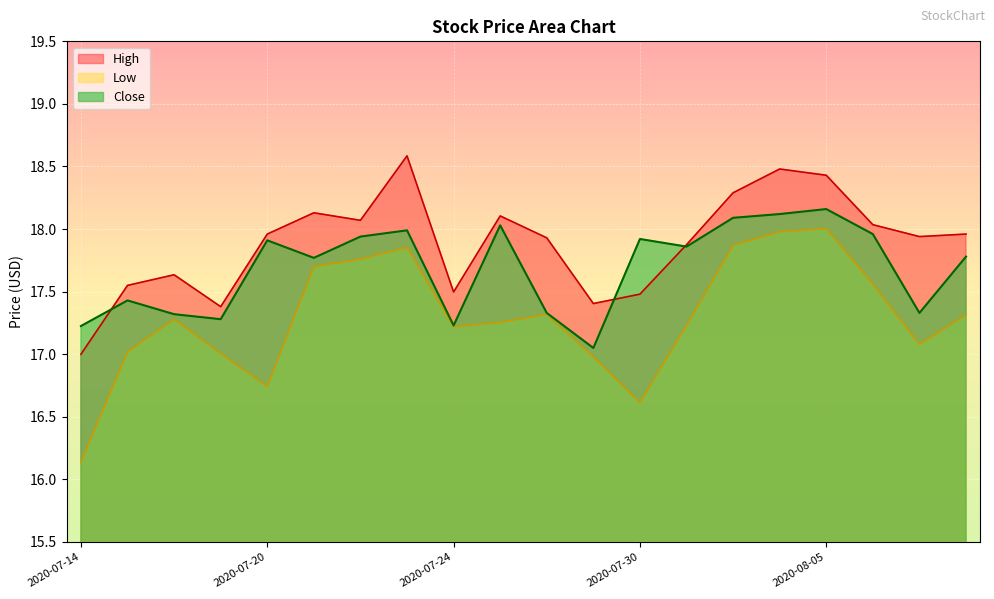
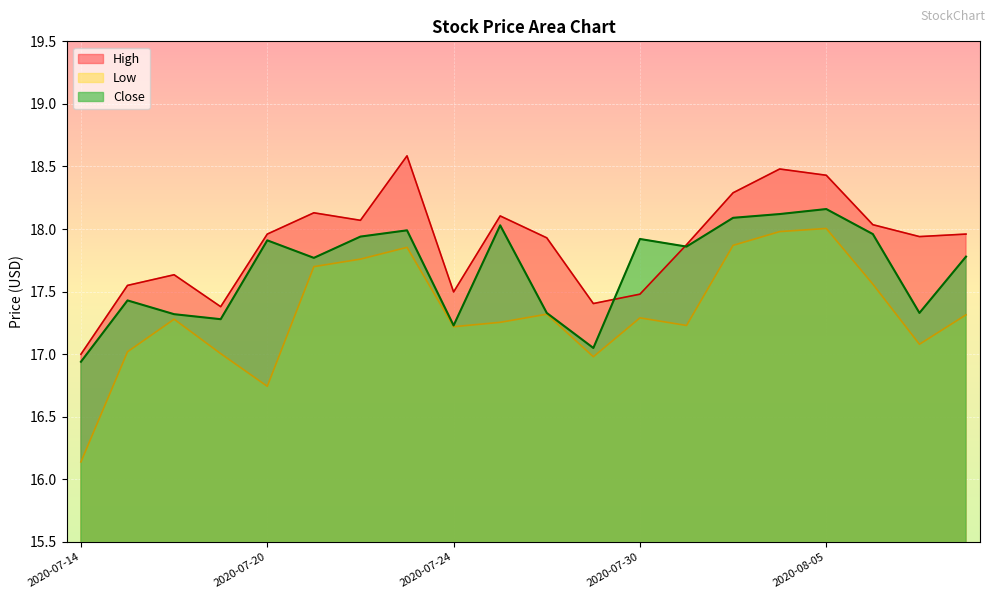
Close, 2020-07-14: 17.23 -> 16.94
Low, 2020-07-30: 16.61 -> 17.29
